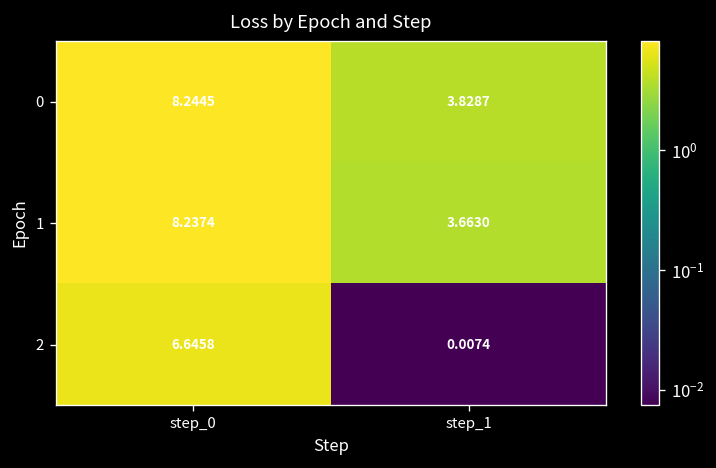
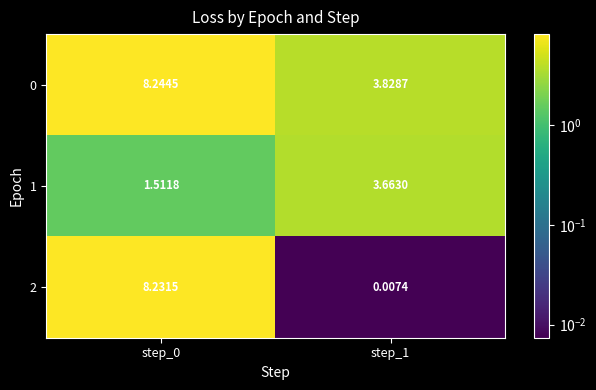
1, step_0: 8.2374 -> 1.5118
2, step_0: 6.6458 -> 8.2315
